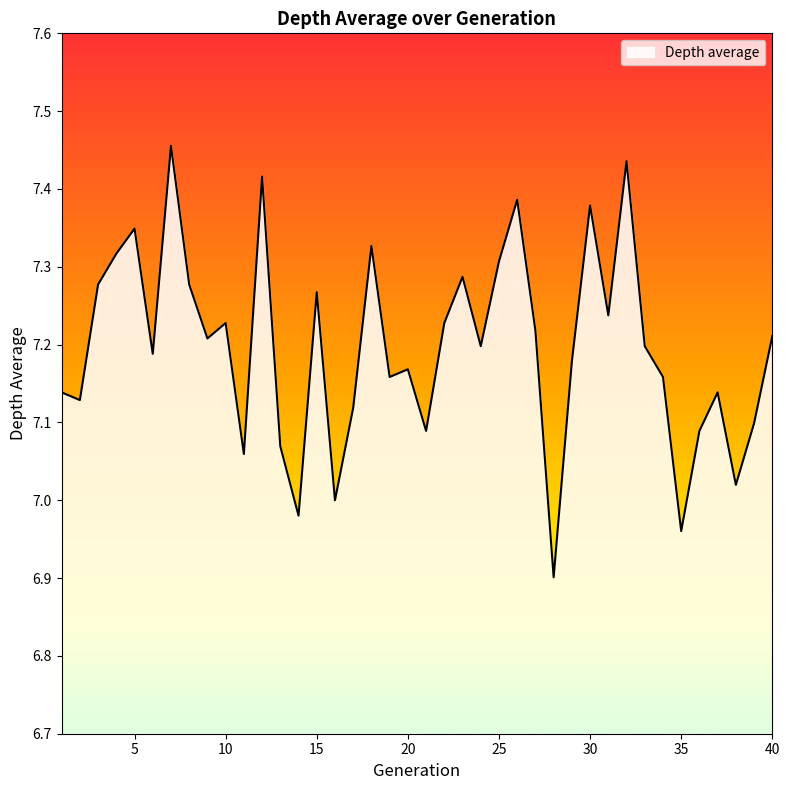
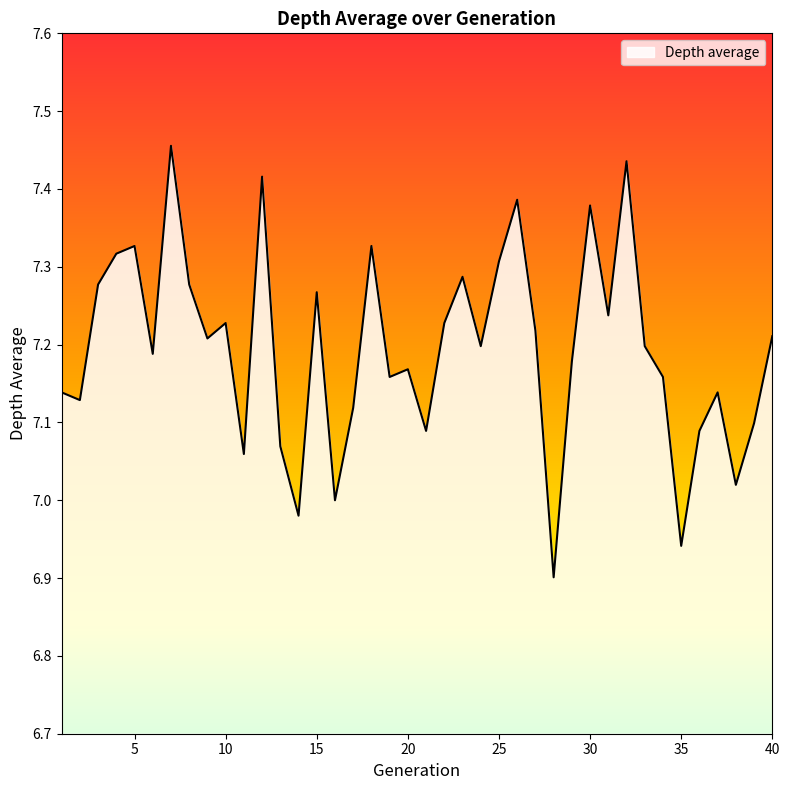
5: 7.35 -> 7.33
35: 6.96 -> 6.94
